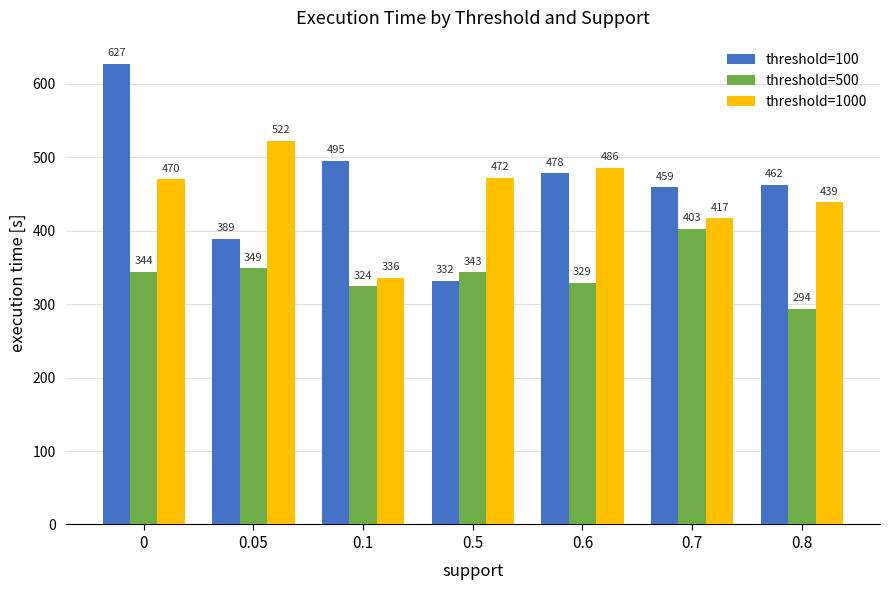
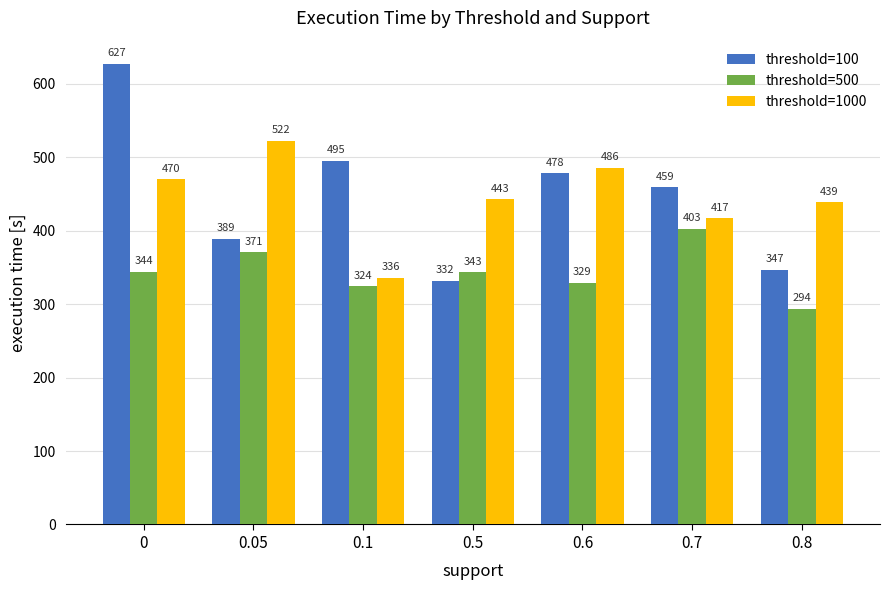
threshold=500, 0.05: 349 -> 371
threshold=1000, 0.5: 472 -> 443
threshold=100, 0.8: 462 -> 347
